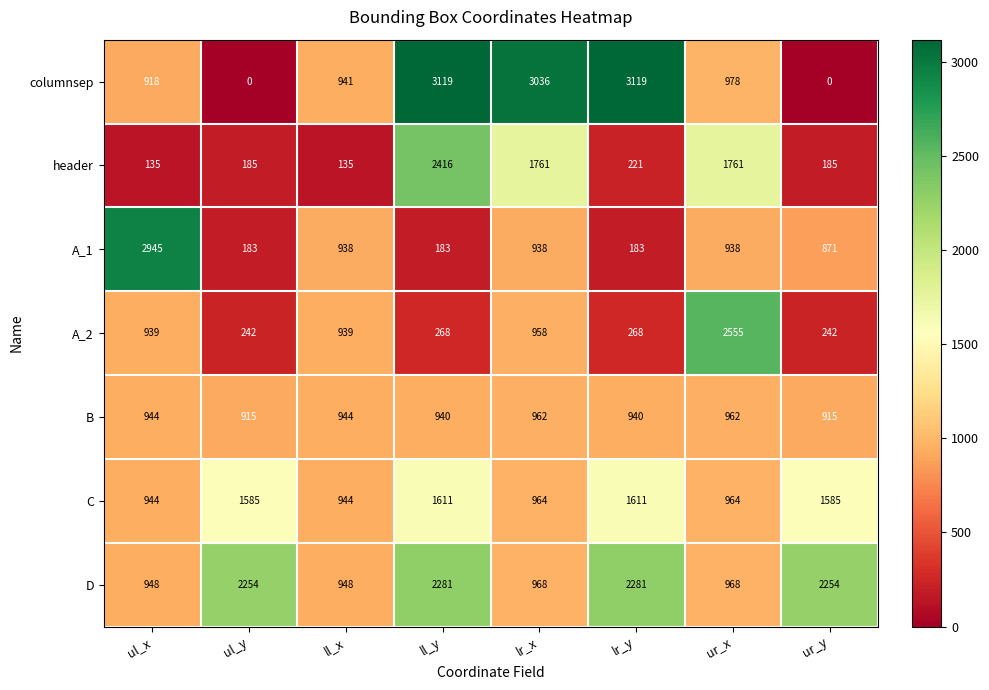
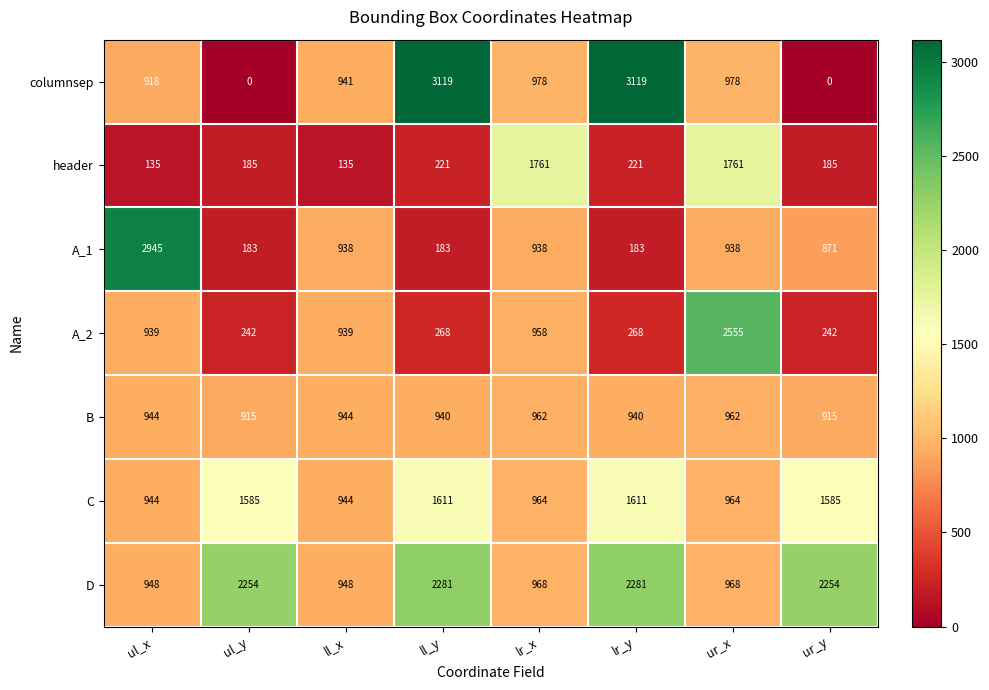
columnsep, lr_x: 3036 -> 978
header, ll_y: 2416 -> 221
